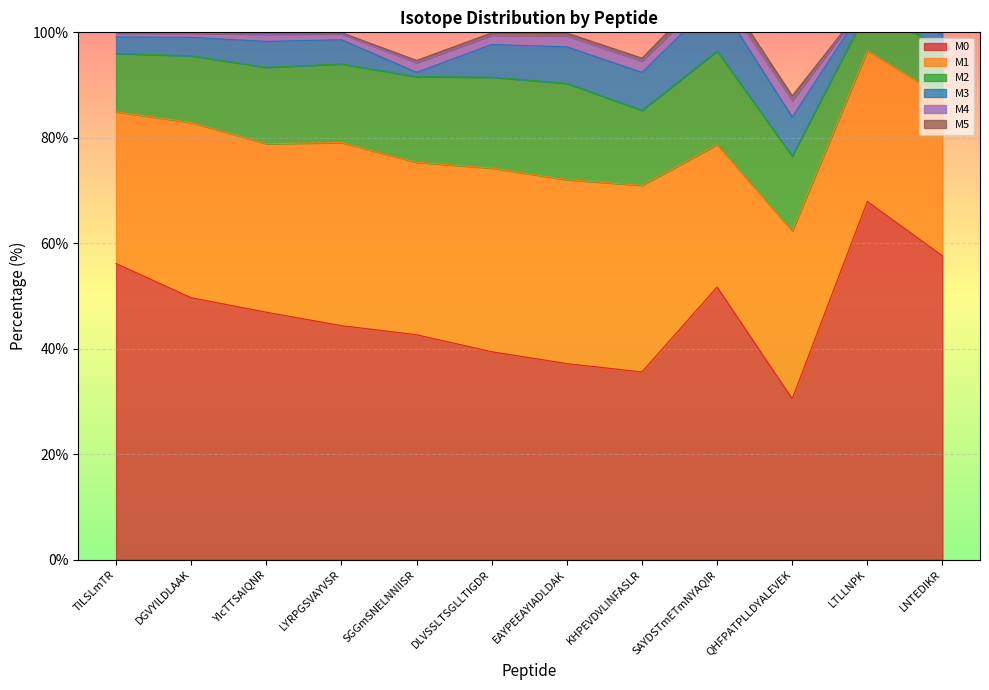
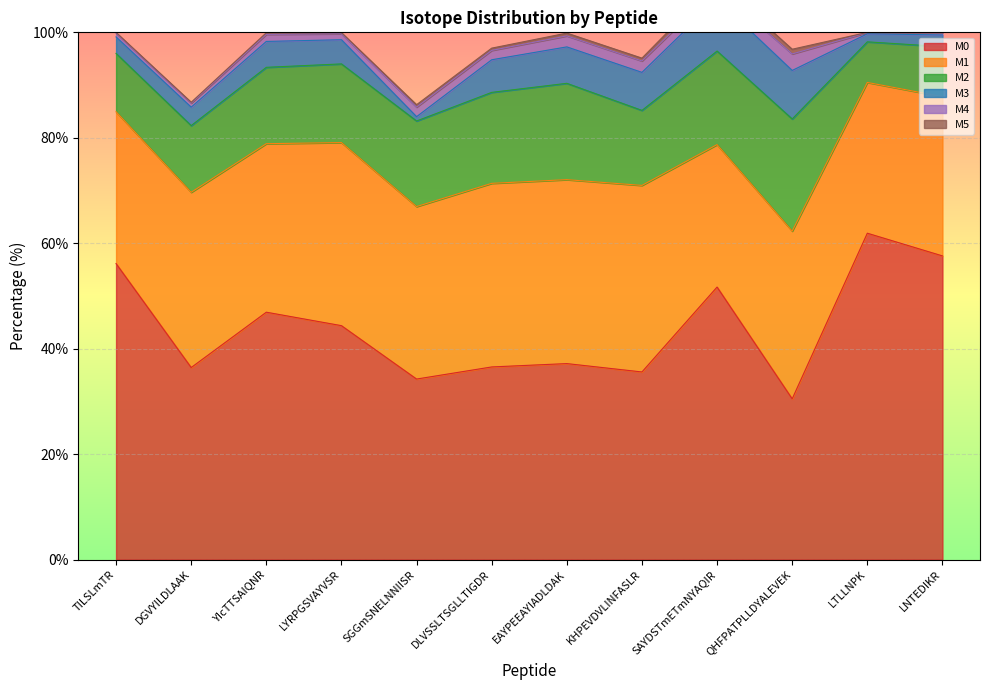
M0, DGVYILDLAAK: 50% -> 36%
M0, SGGmSNELNNIISR: 43% -> 34%
M0, DLVSSLTSGLLTIGDR: 39% -> 37%
M2, QHFPATPLLDYALEVEK: 14% -> 21%
M3, QHFPATPLLDYALEVEK: 7% -> 9%
M0, LTLLNPK: 68% -> 62%
